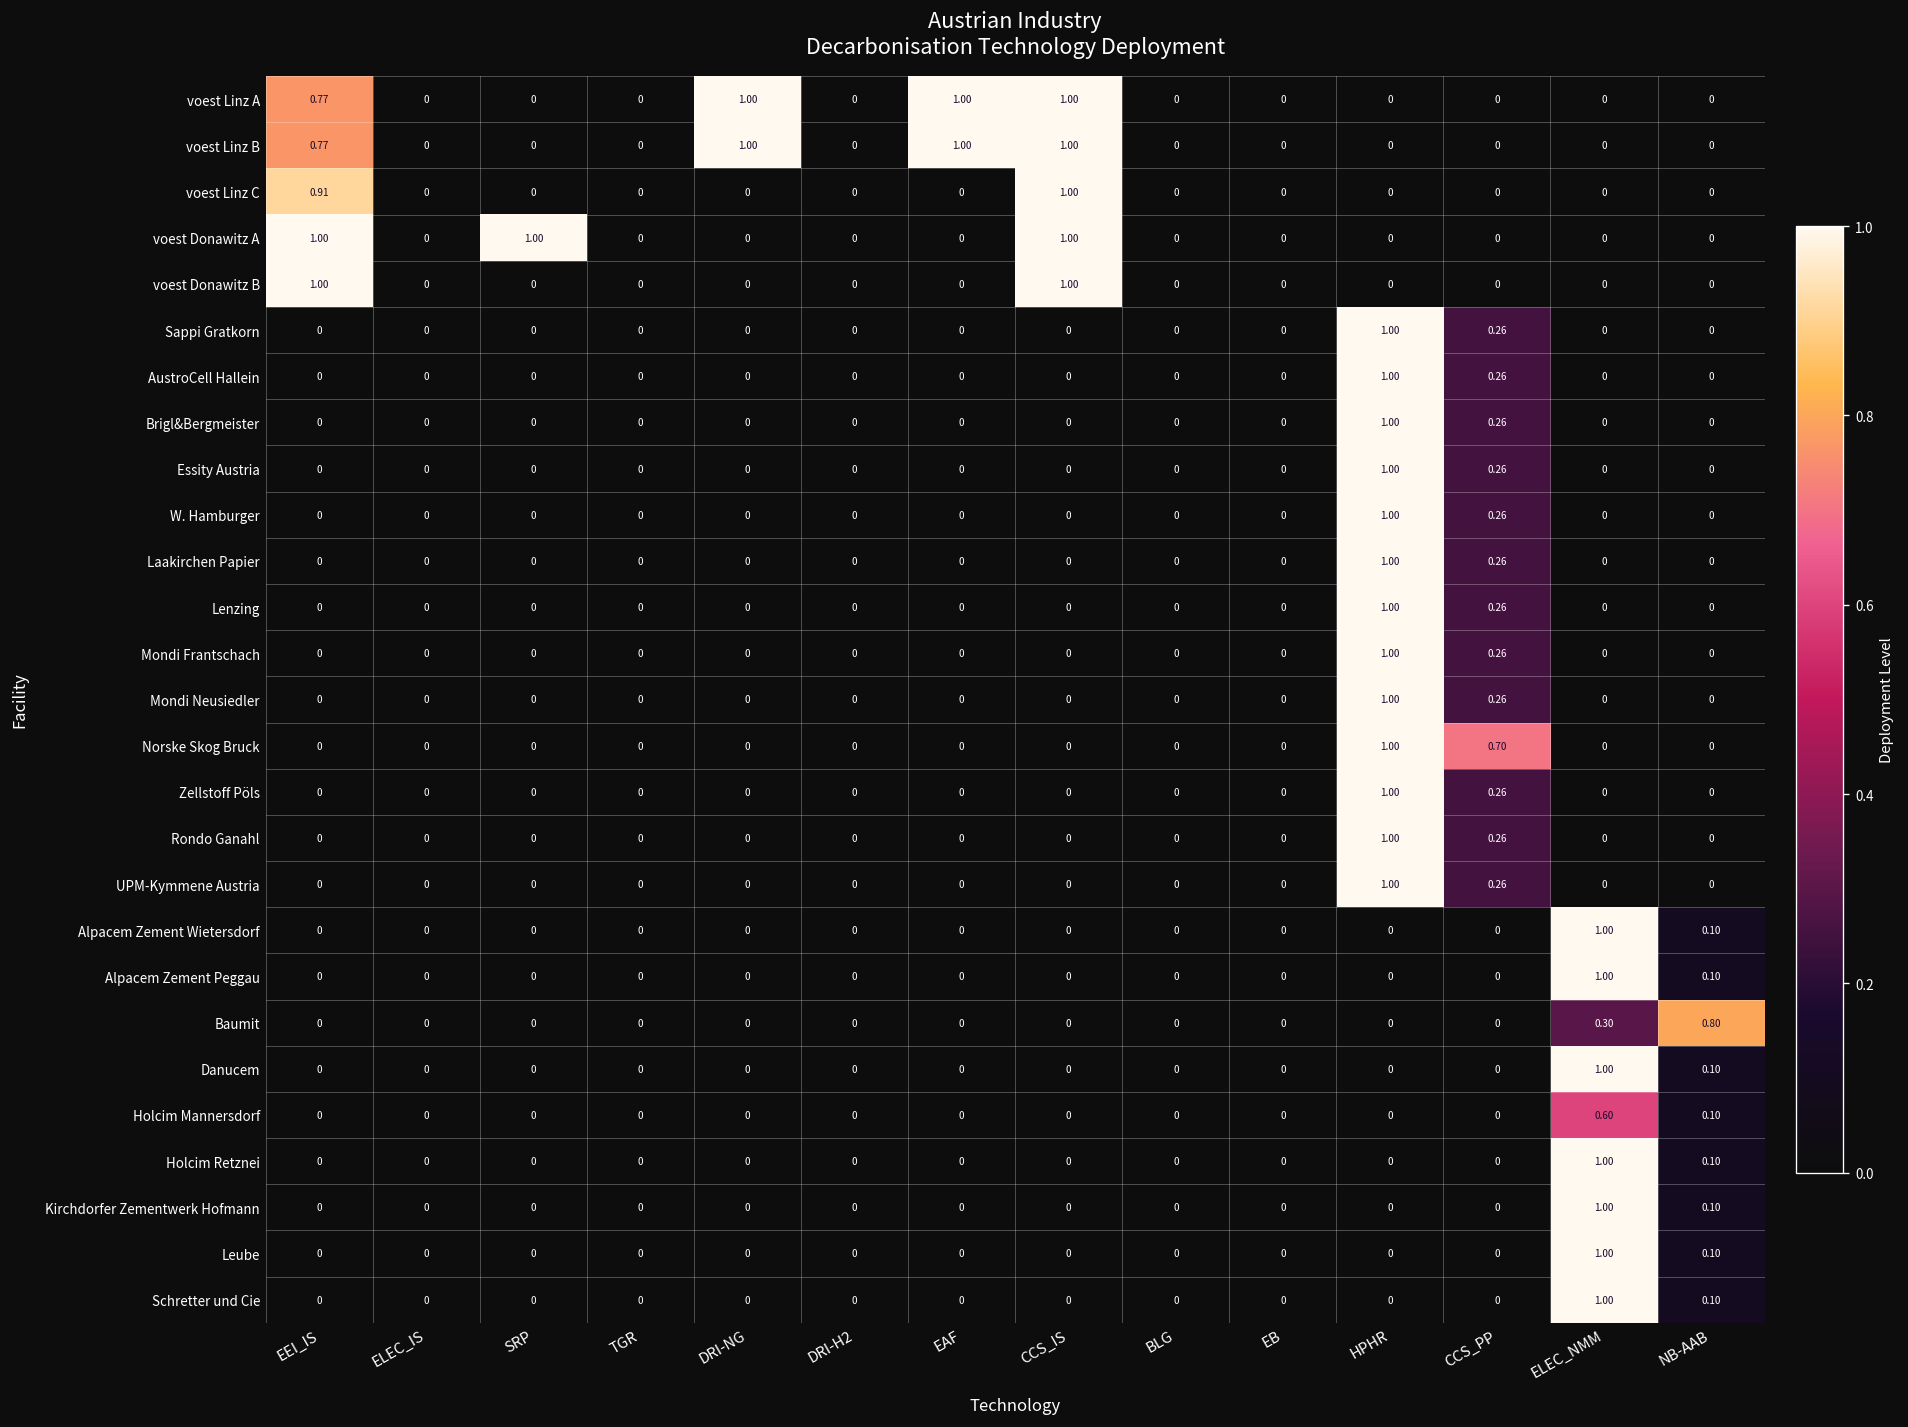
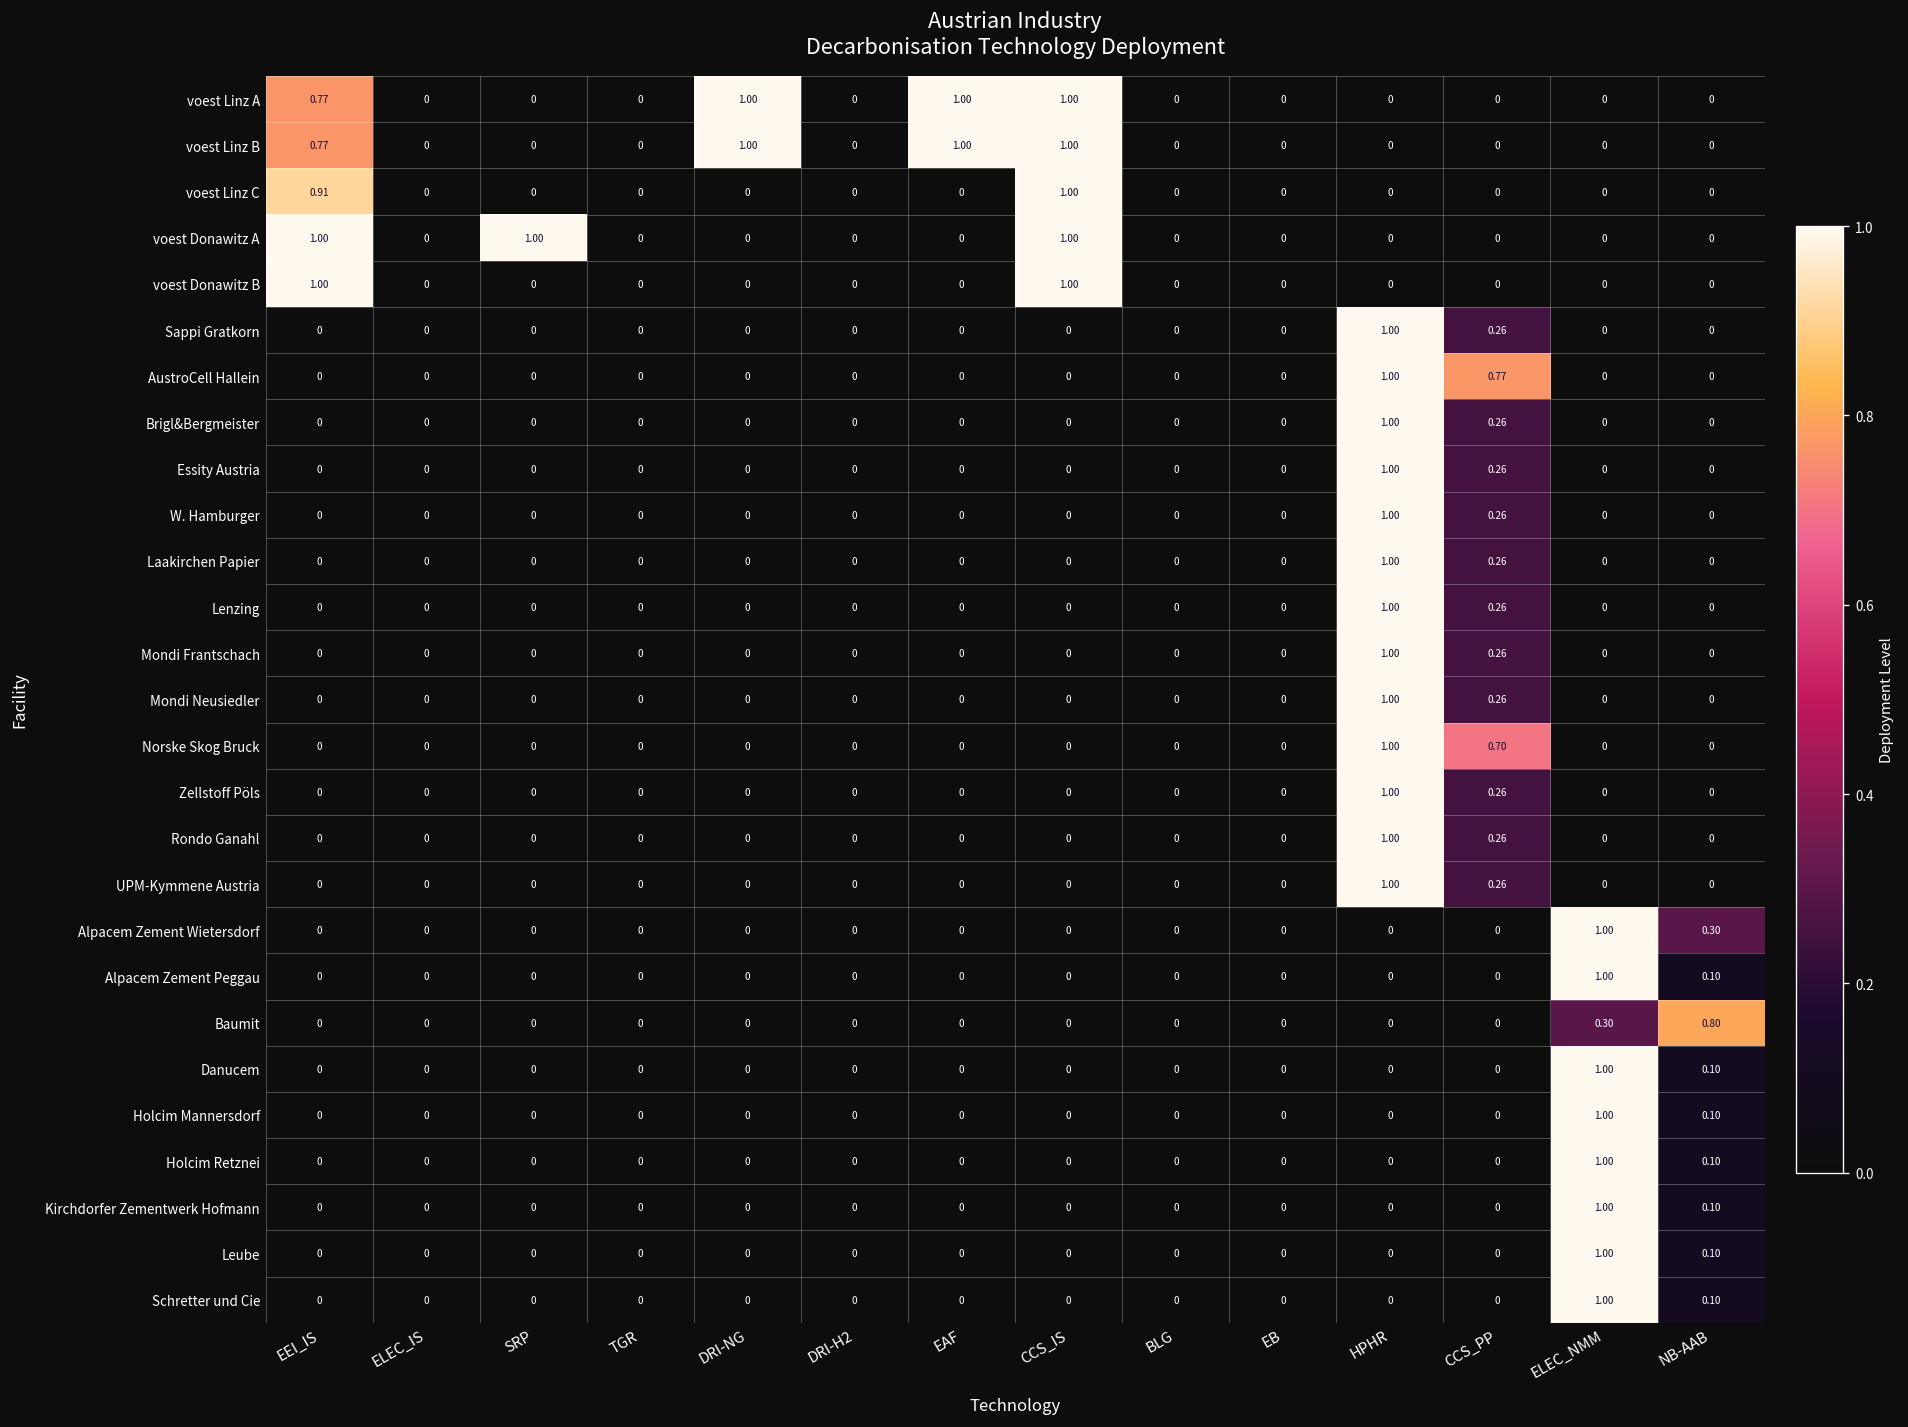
AustroCell Hallein, CCS_PP: 0.26 -> 0.77
Alpacem Zement Wietersdorf, NB-AAB: 0.10 -> 0.30
Holcim Mannersdorf, ELEC_NMM: 0.60 -> 1.00
